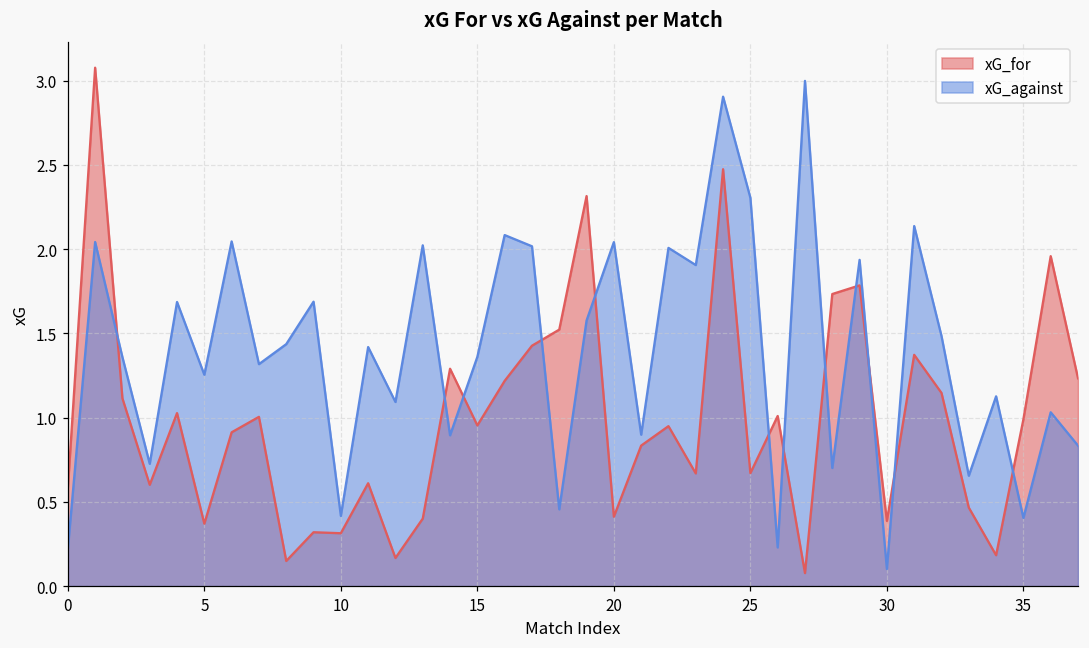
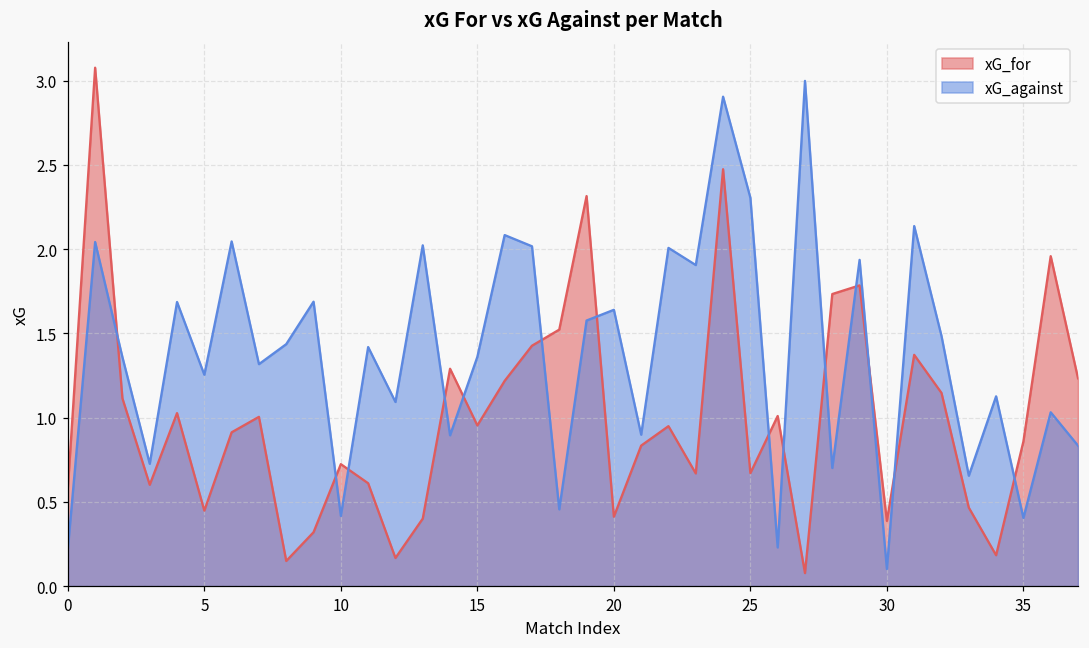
xG_for, 5: 0.37 -> 0.45
xG_for, 10: 0.31 -> 0.72
xG_against, 20: 2.04 -> 1.64
xG_for, 35: 0.99 -> 0.86
